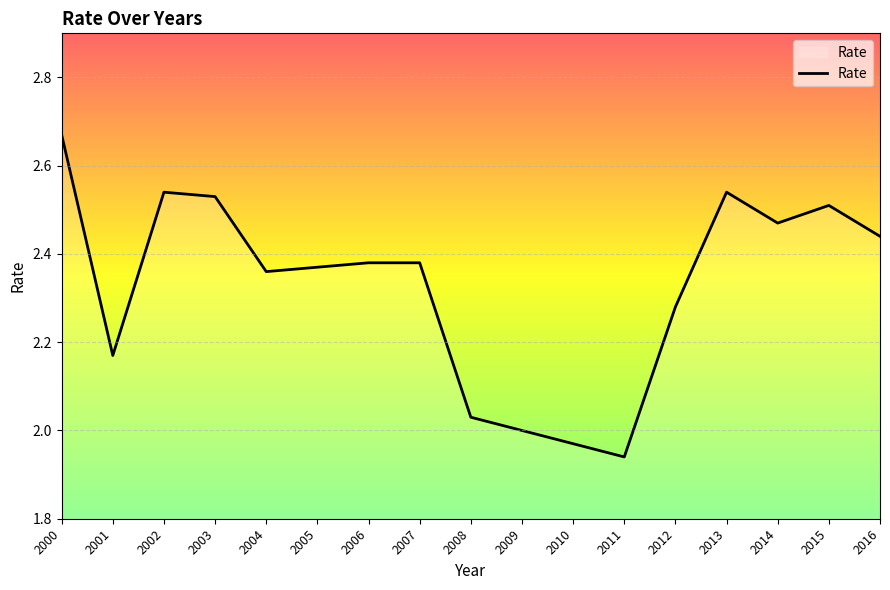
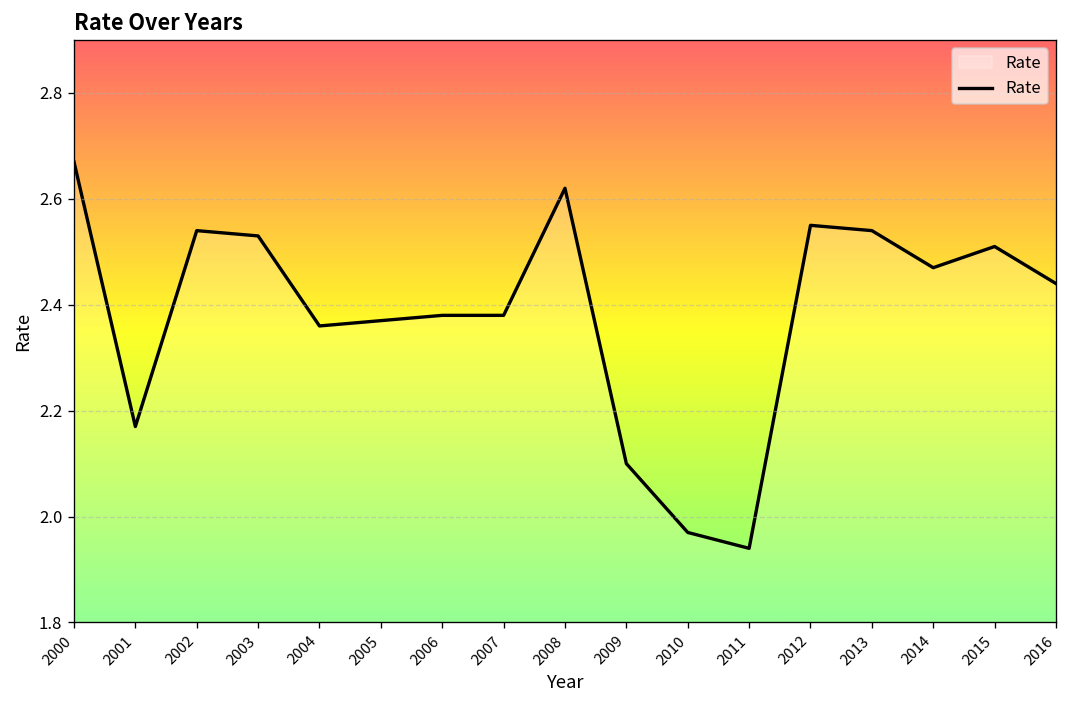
2008: 2.03 -> 2.62
2009: 2.0 -> 2.1
2012: 2.28 -> 2.55
